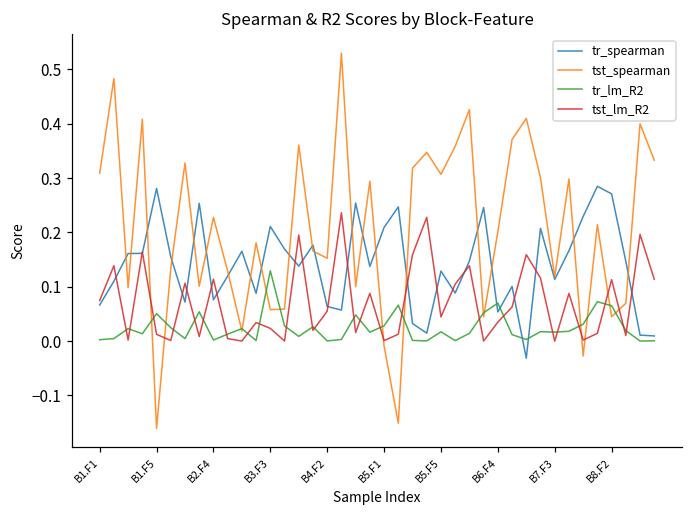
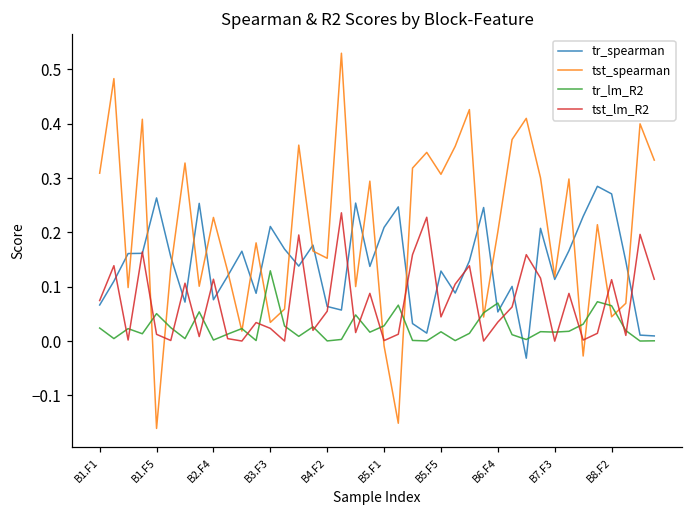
tr_lm_R2, B1.F1: 0.00 -> 0.02
tr_spearman, B1.F5: 0.28 -> 0.26
tst_spearman, B3.F3: 0.06 -> 0.03
